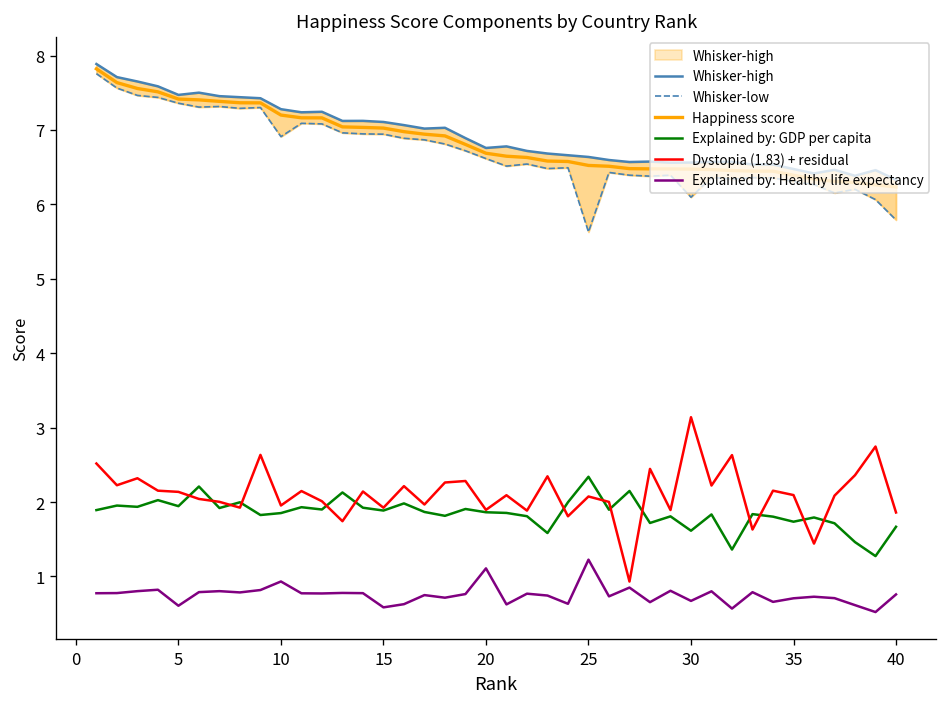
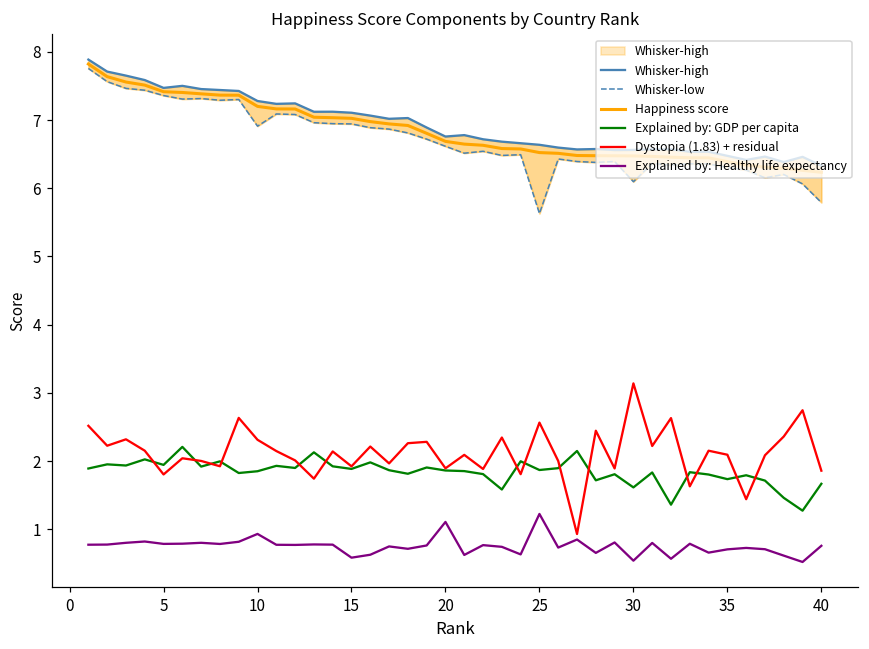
Dystopia (1.83) + residual, 5: 2.1 -> 1.8
Explained by: Healthy life expectancy, 5: 0.6 -> 0.8
Dystopia (1.83) + residual, 10: 2.0 -> 2.3
Explained by: GDP per capita, 25: 2.3 -> 1.9
Dystopia (1.83) + residual, 25: 2.1 -> 2.6
Explained by: Healthy life expectancy, 30: 0.7 -> 0.5
